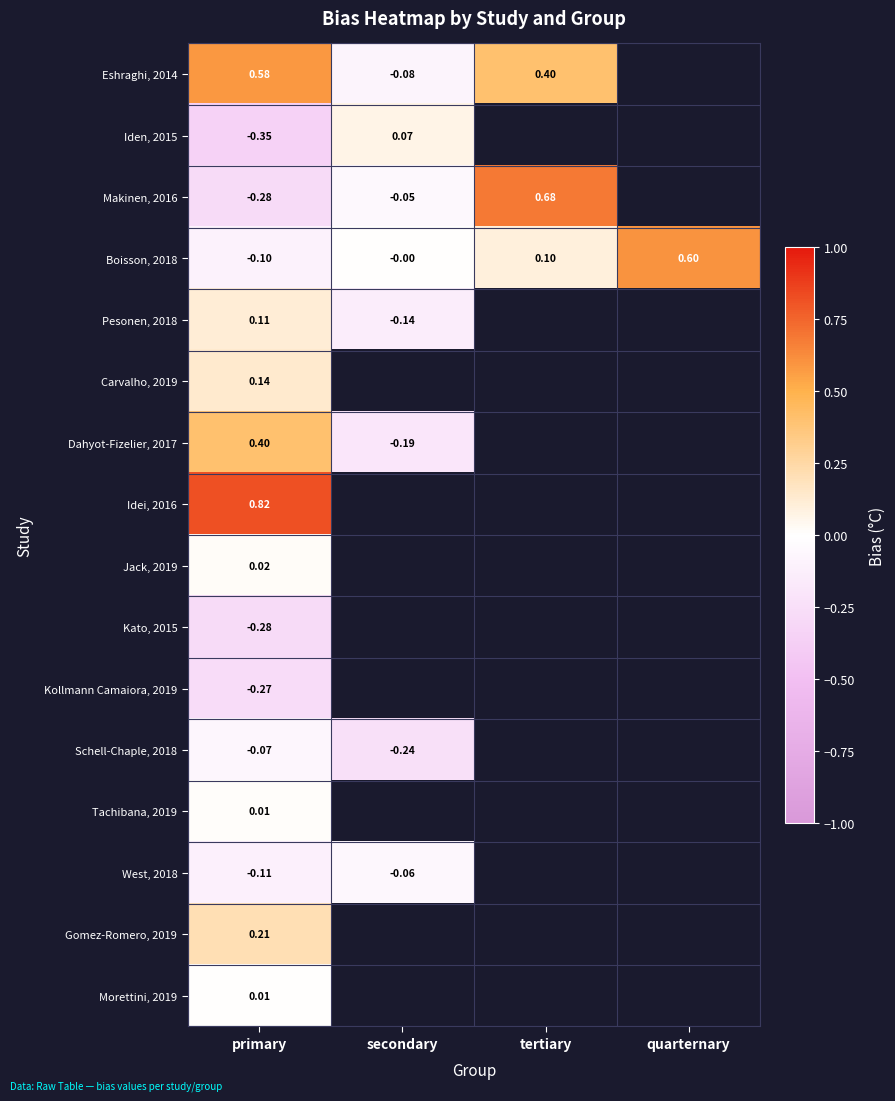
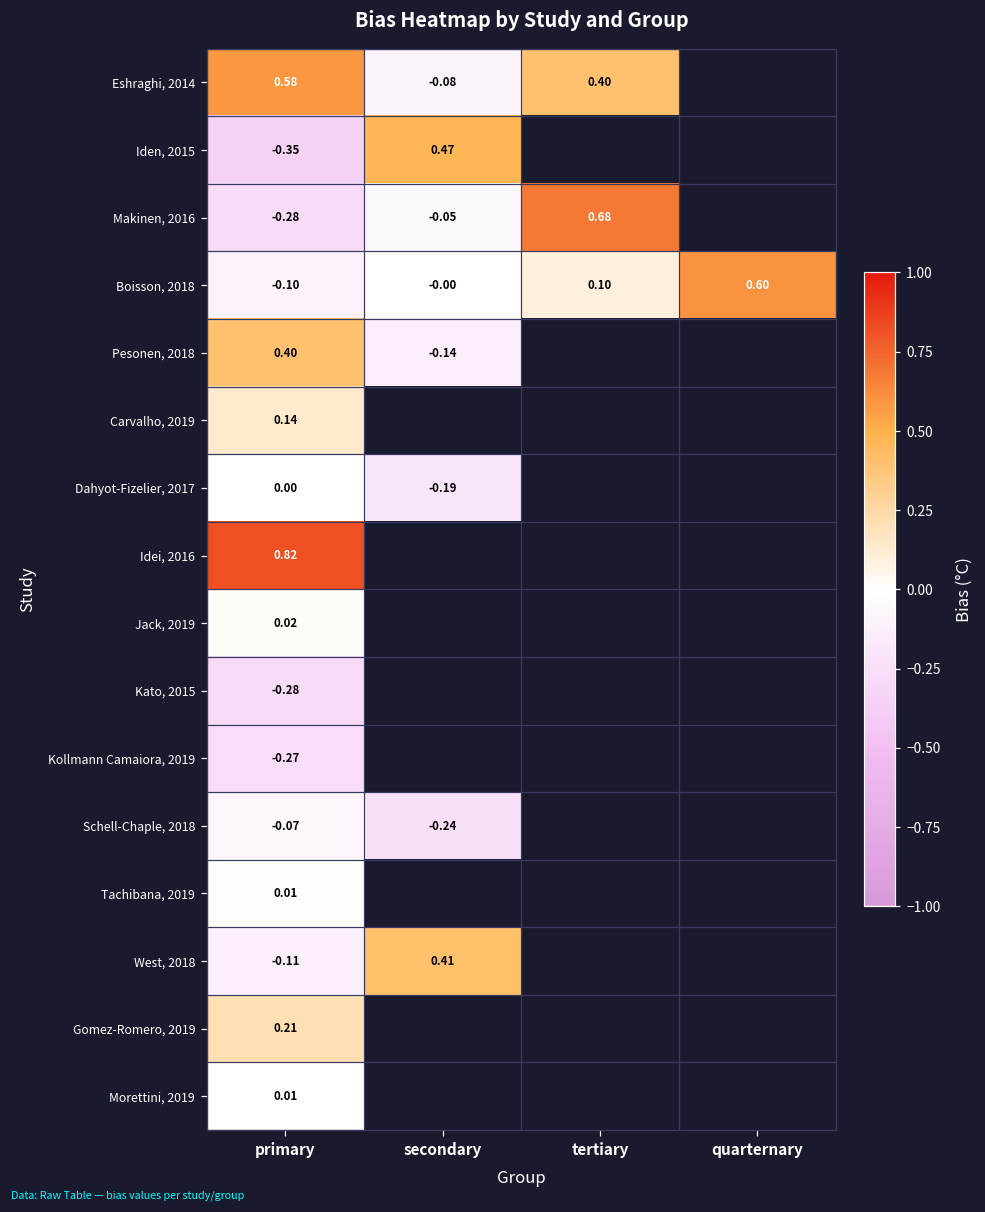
Iden, 2015, secondary: 0.07 -> 0.47
Pesonen, 2018, primary: 0.11 -> 0.40
Dahyot-Fizelier, 2017, primary: 0.40 -> 0.00
West, 2018, secondary: -0.06 -> 0.41
